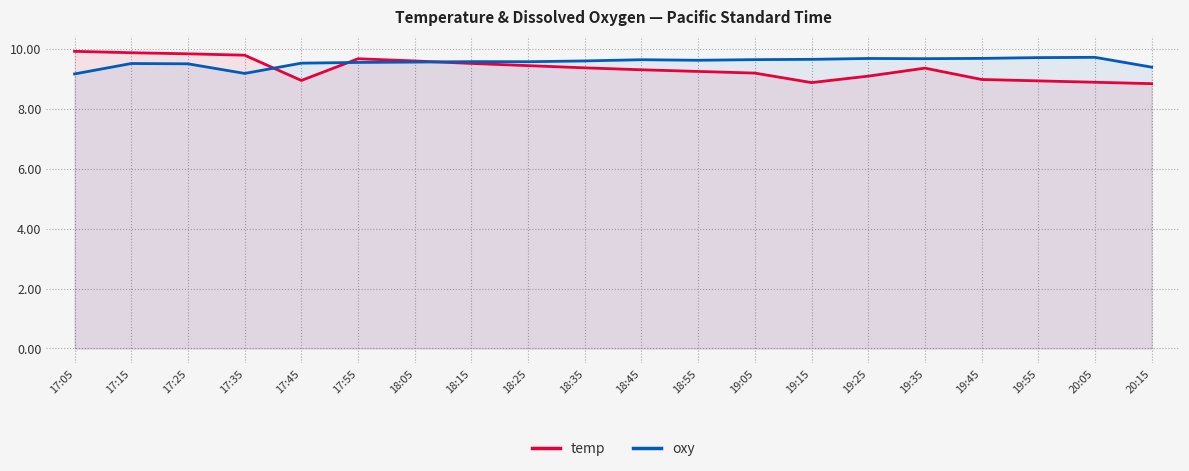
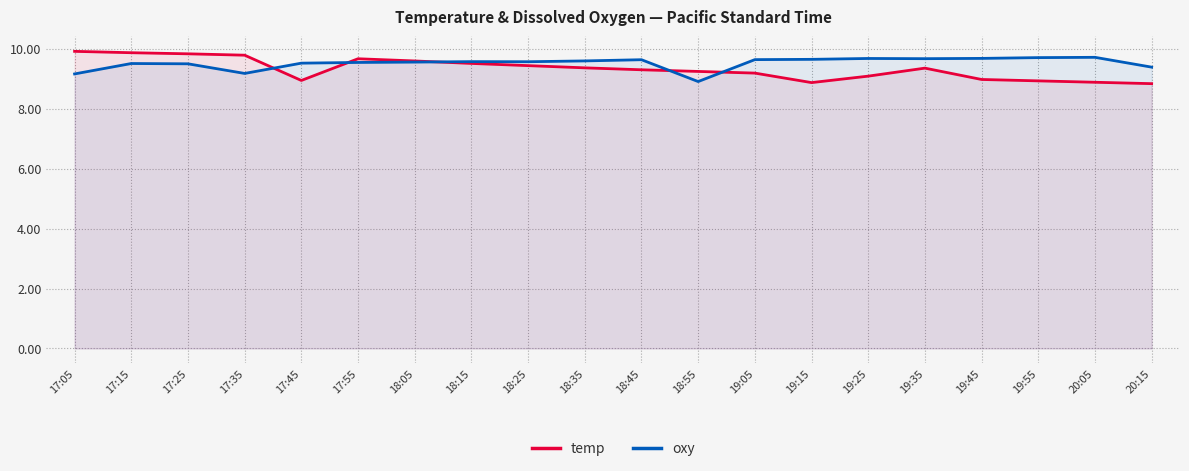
oxy, 18:55: 9.6 -> 8.9
